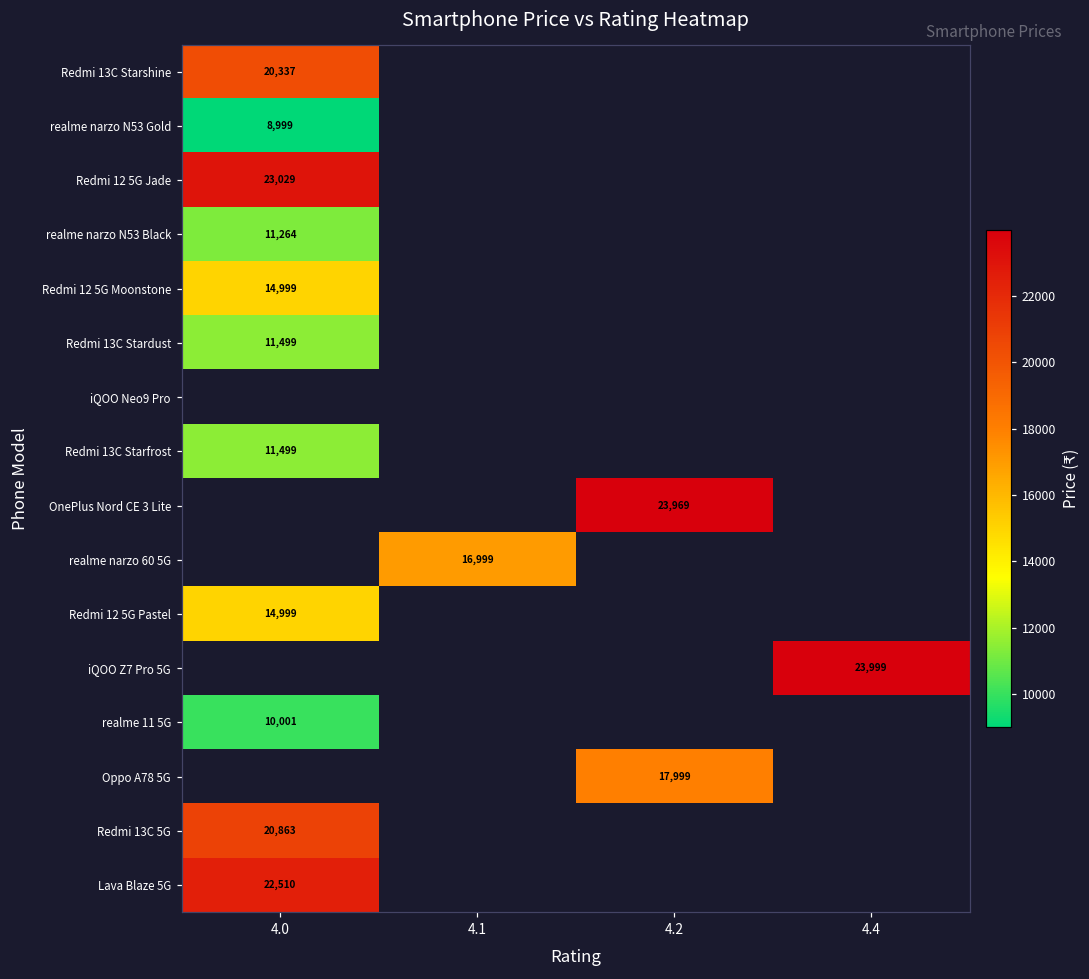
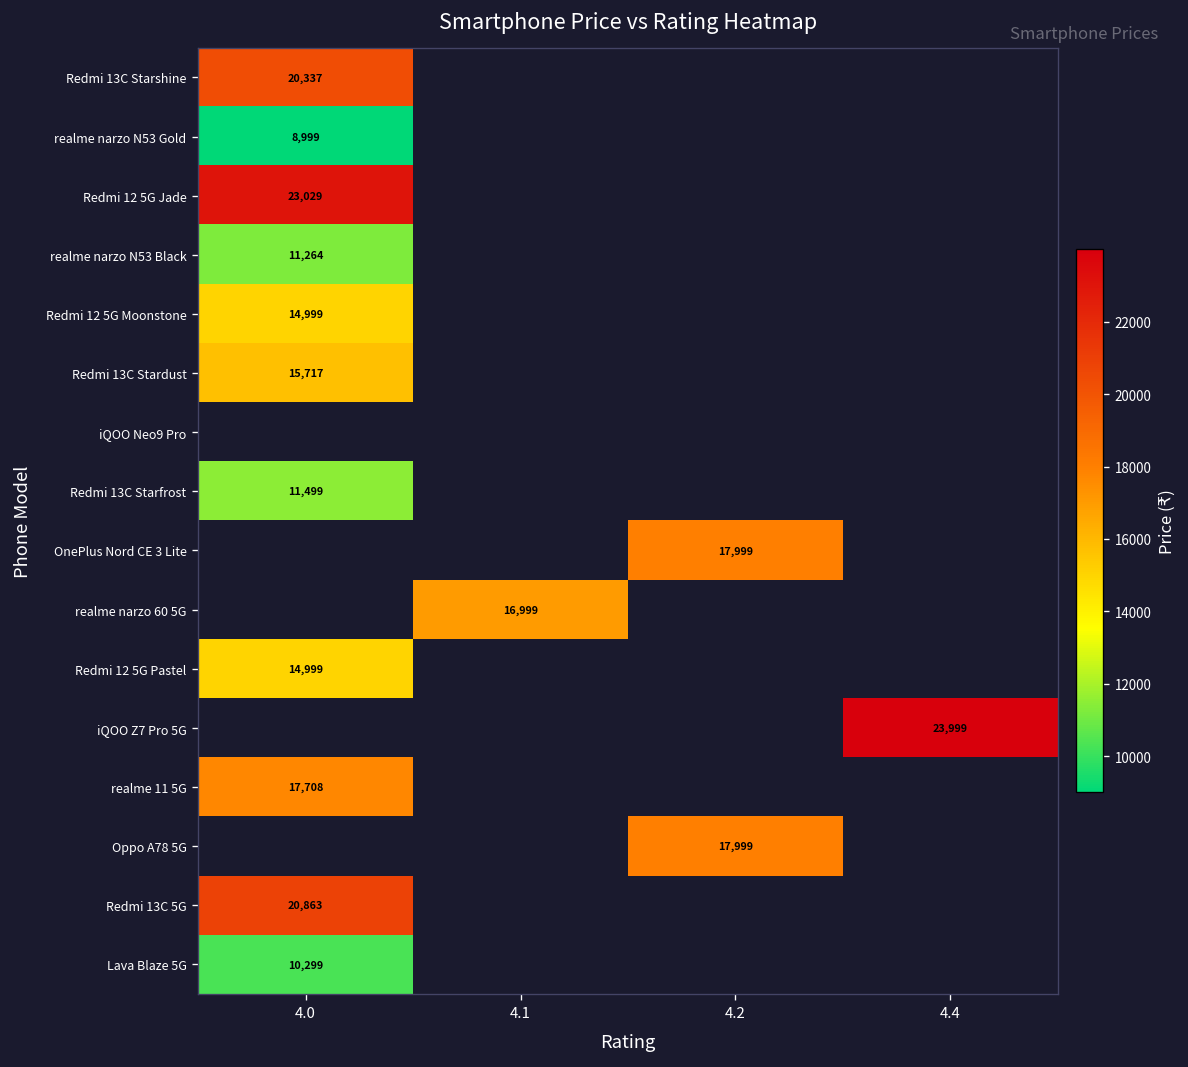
Redmi 13C Stardust, 4.0: 11,499 -> 15,717
OnePlus Nord CE 3 Lite, 4.2: 23,969 -> 17,999
realme 11 5G, 4.0: 10,001 -> 17,708
Lava Blaze 5G, 4.0: 22,510 -> 10,299
